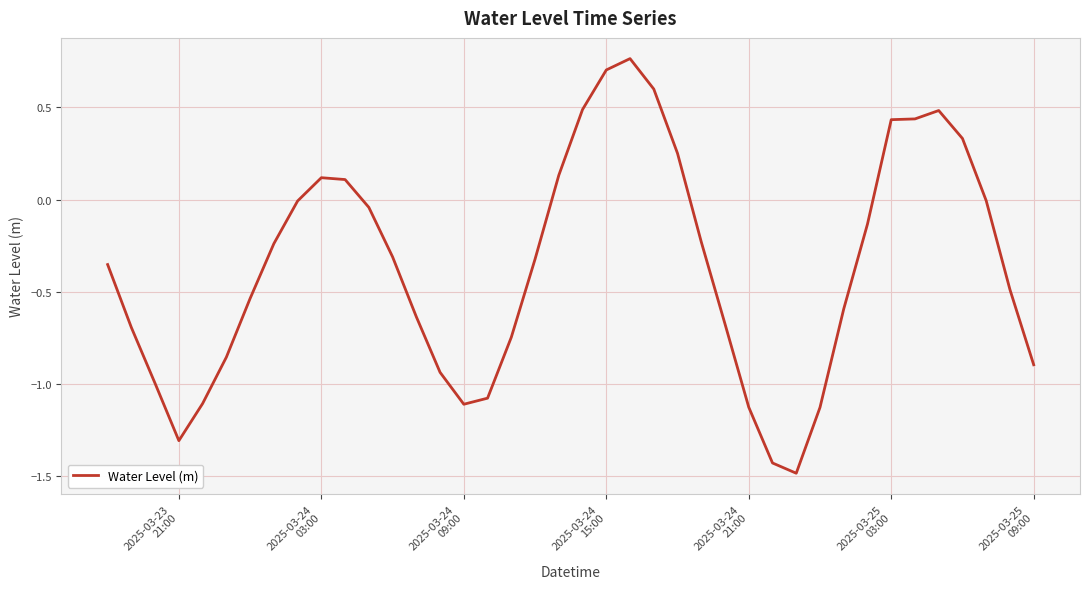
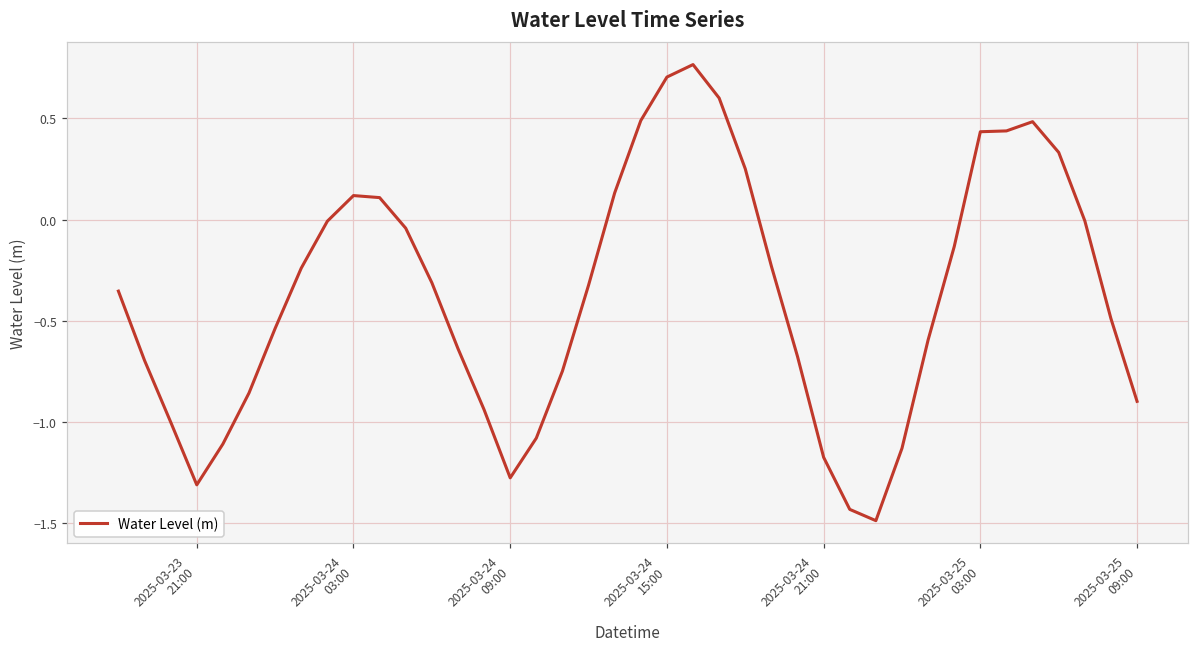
2025-03-24 09:00: -1.11 -> -1.28
2025-03-24 21:00: -1.13 -> -1.17
